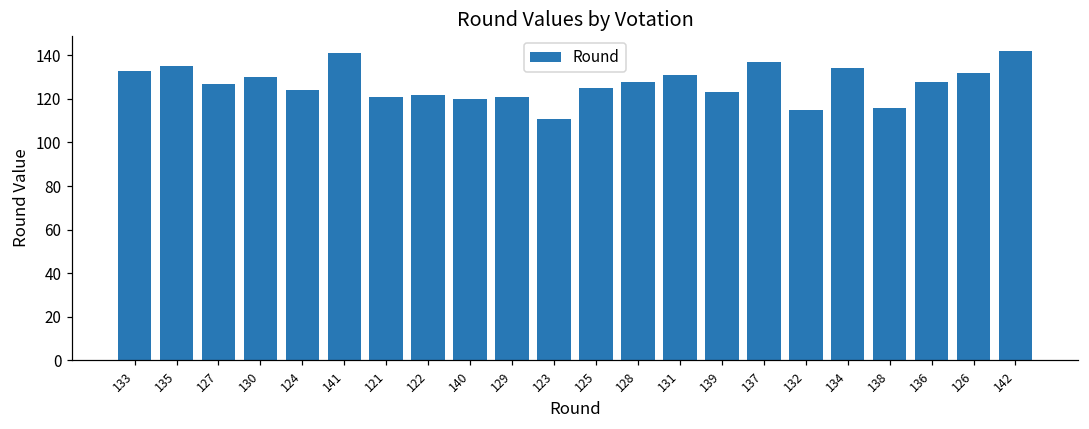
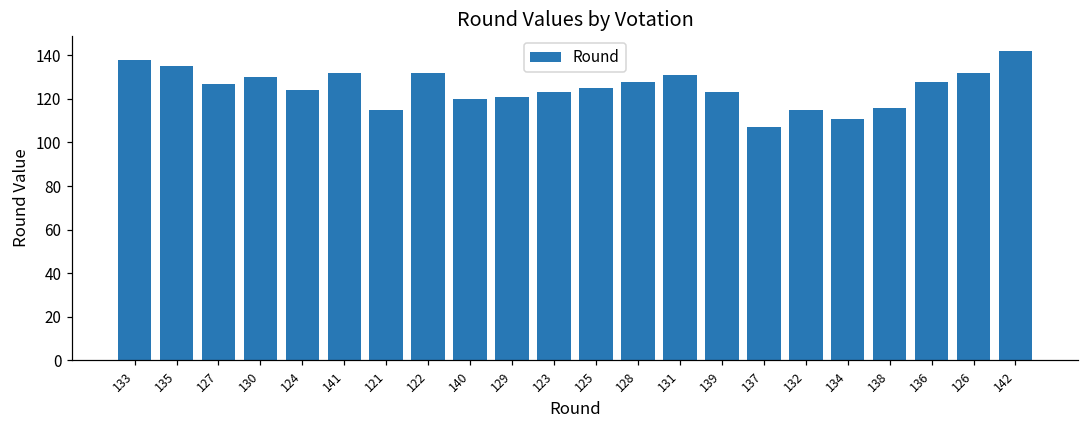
133: 133 -> 138
141: 141 -> 132
121: 121 -> 115
122: 122 -> 132
123: 111 -> 123
137: 137 -> 107
134: 134 -> 111
